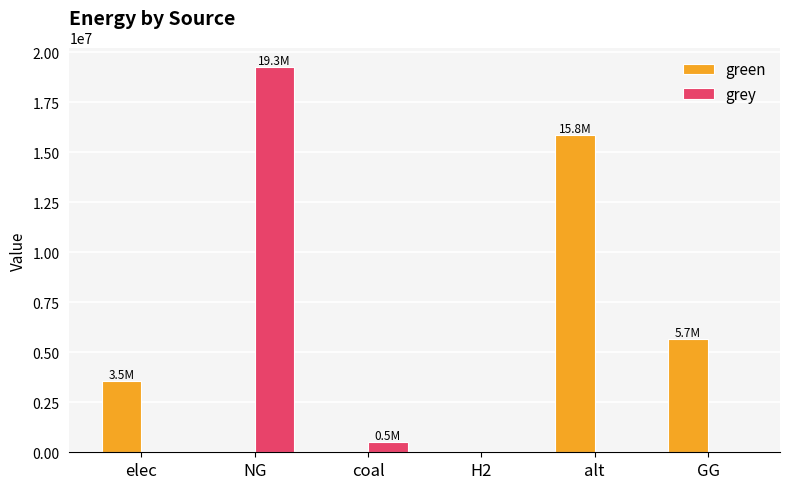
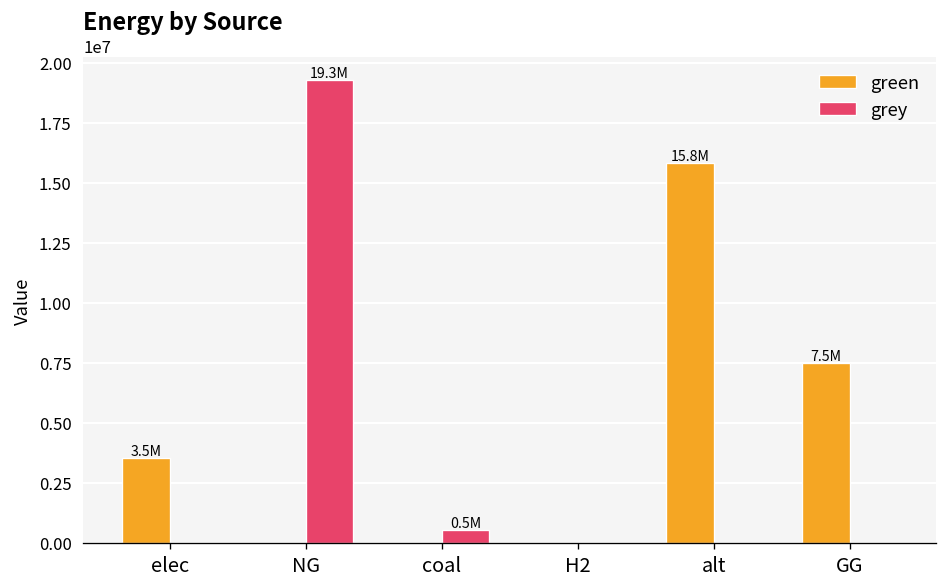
green, GG: 5.7M -> 7.5M
